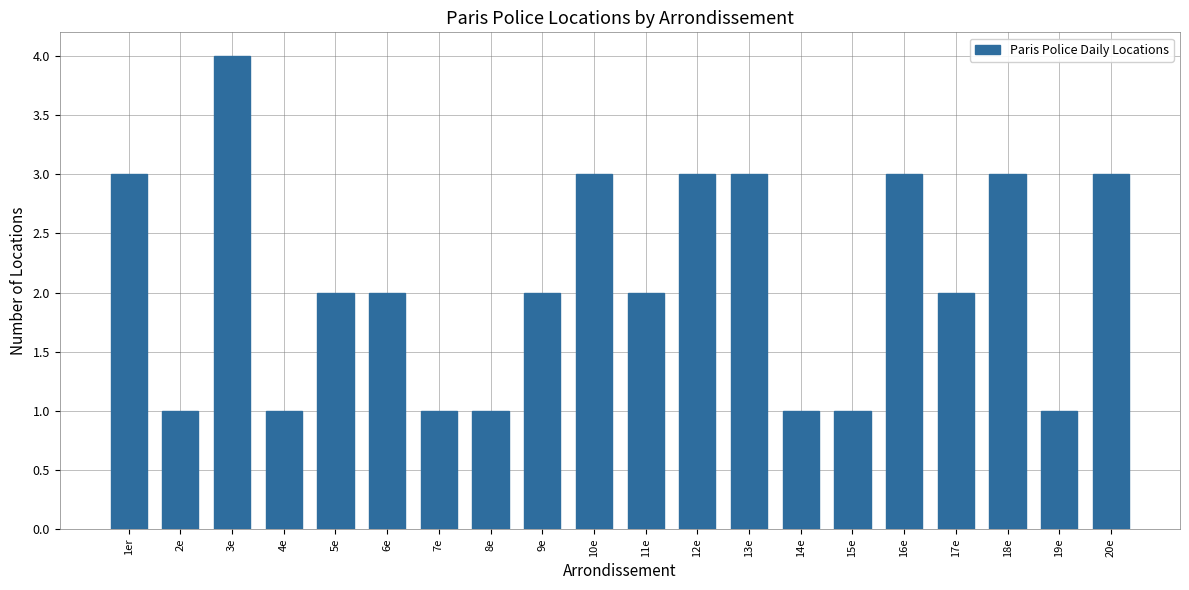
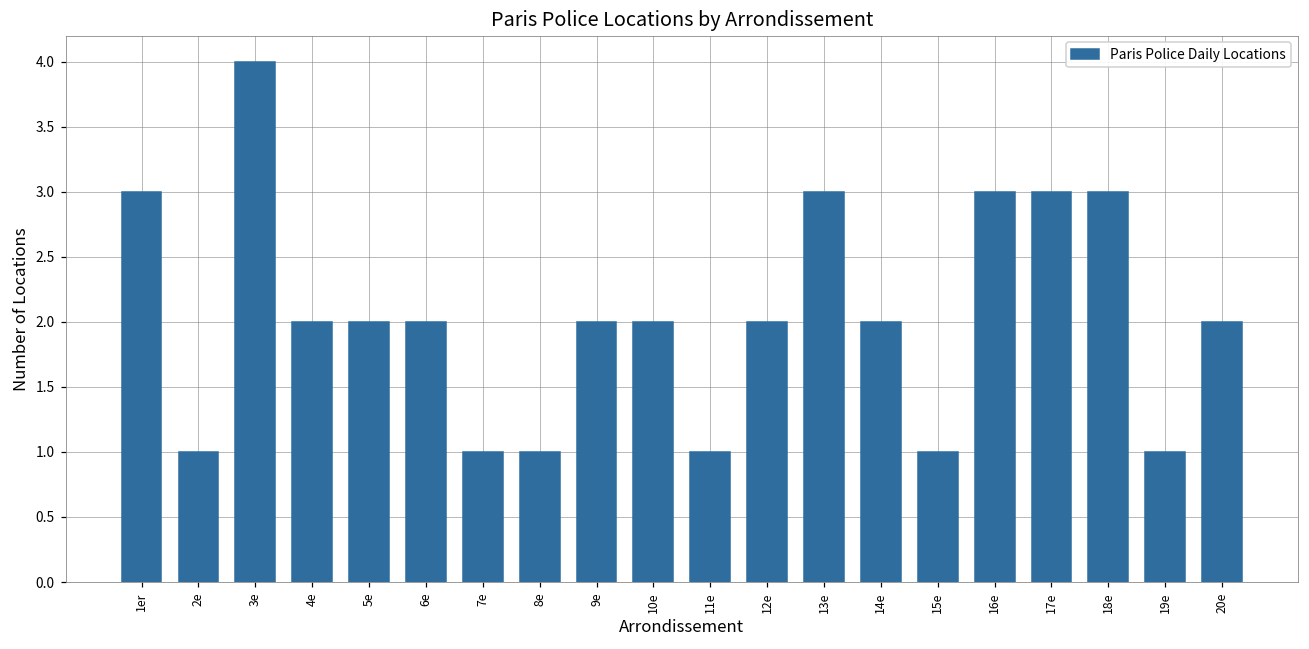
4e: 1 -> 2
10e: 3 -> 2
11e: 2 -> 1
12e: 3 -> 2
14e: 1 -> 2
17e: 2 -> 3
20e: 3 -> 2
